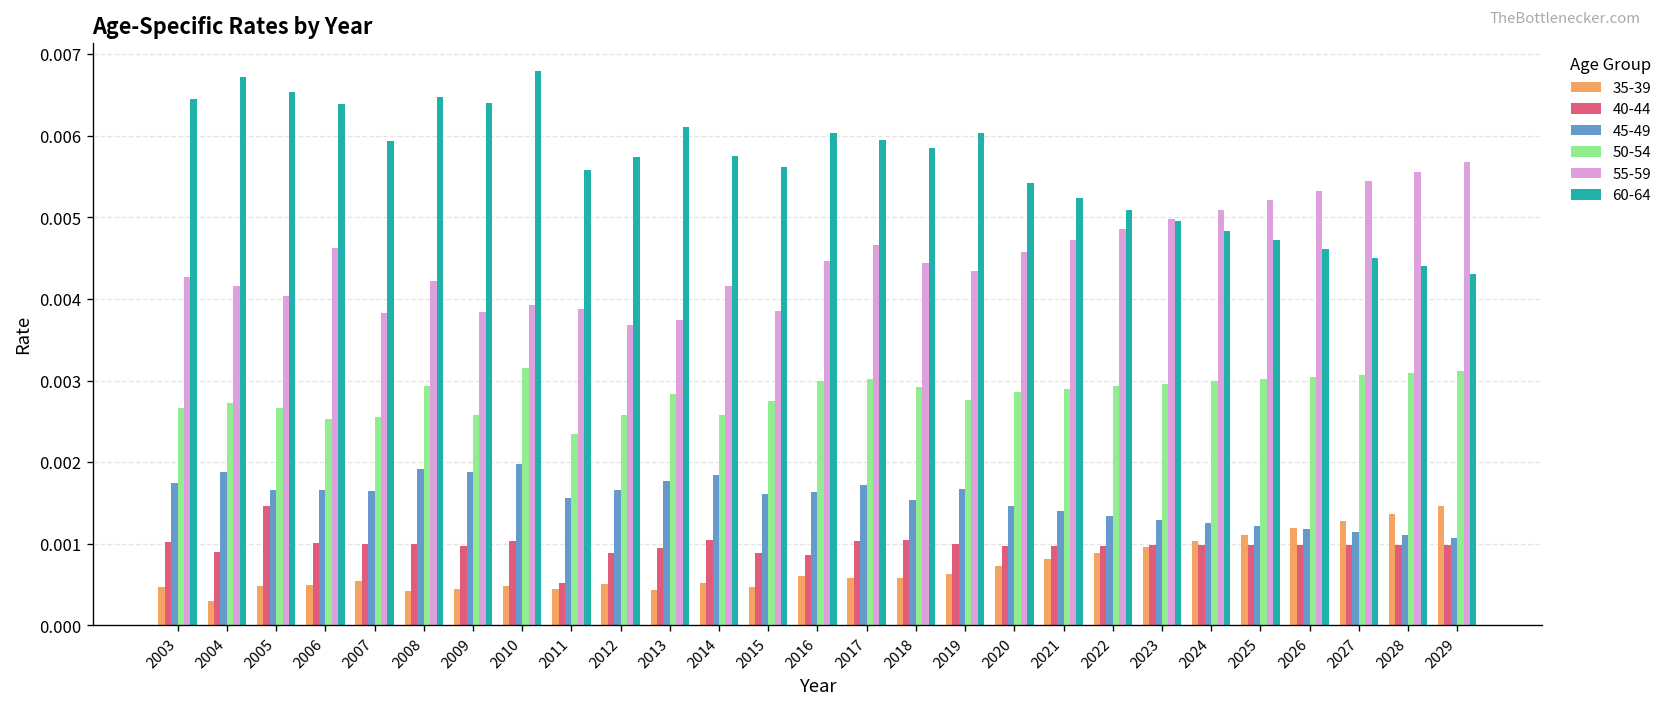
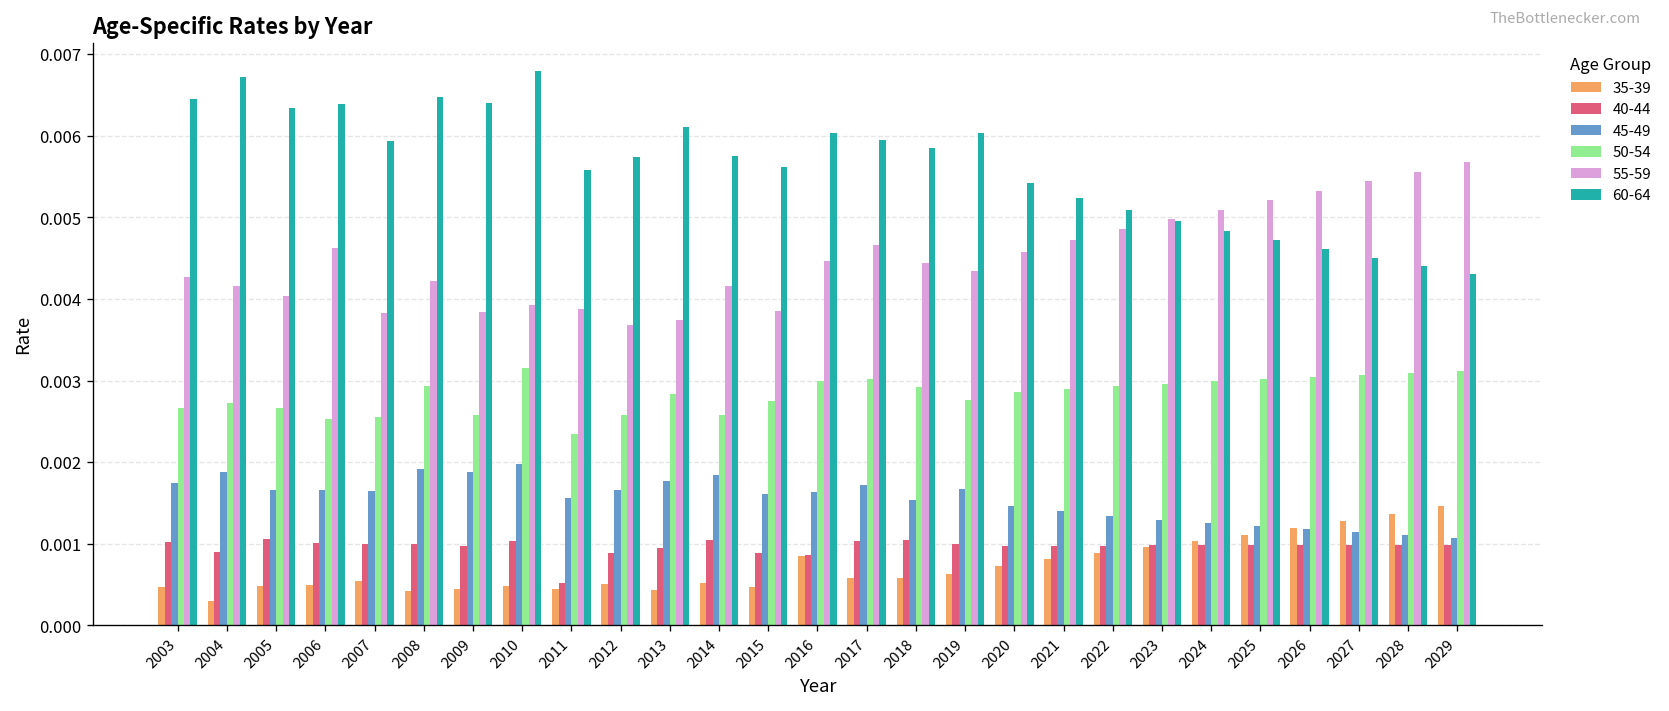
40-44, 2005: 0.0015 -> 0.0011
60-64, 2005: 0.0065 -> 0.0063
35-39, 2016: 0.0006 -> 0.0008
